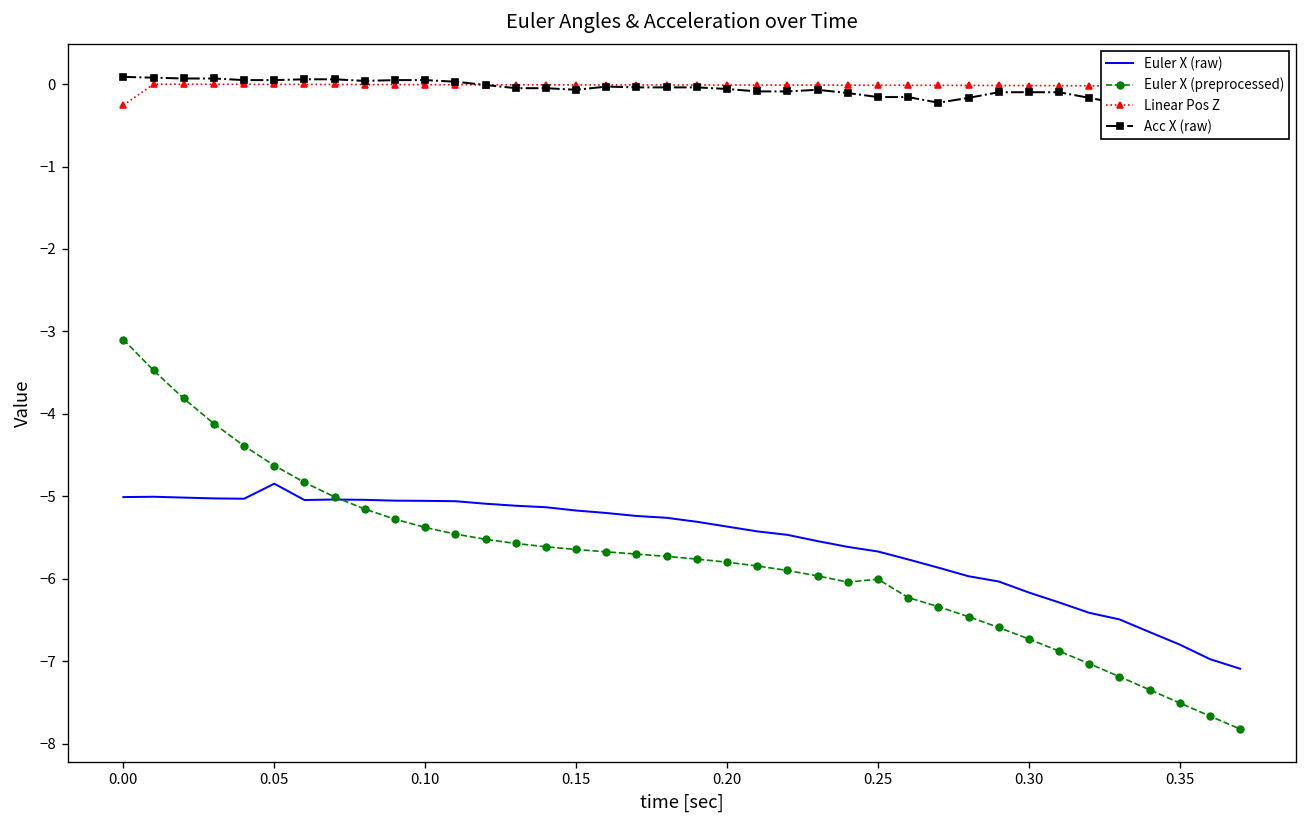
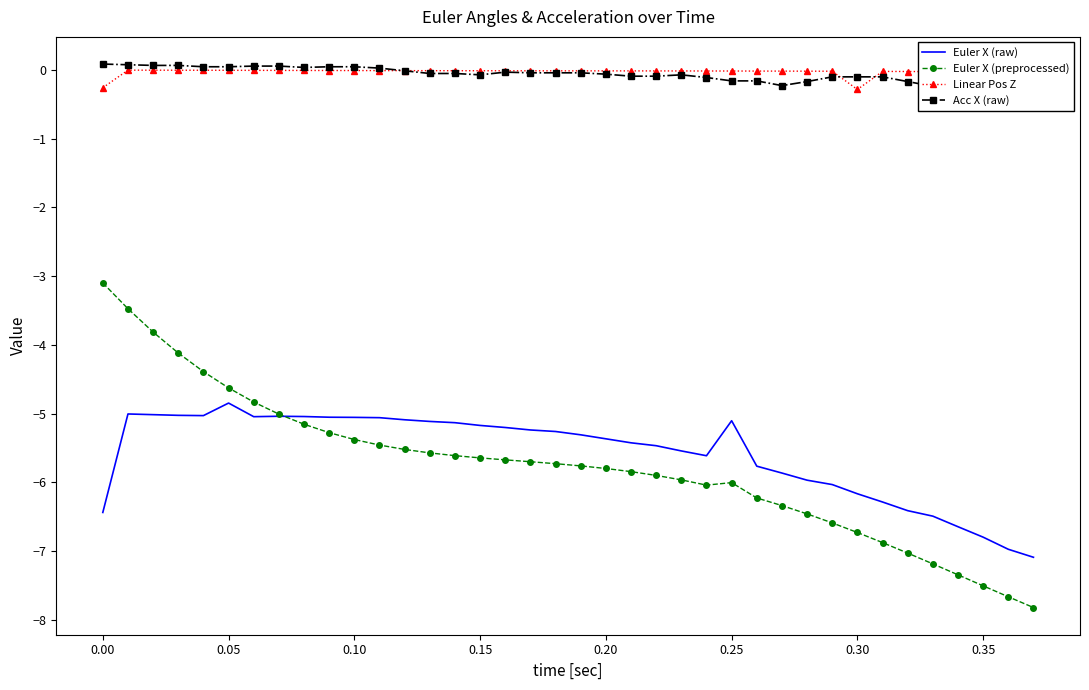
Euler X (raw), 0.00: -5.0 -> -6.4
Euler X (raw), 0.25: -5.7 -> -5.1
Linear Pos Z, 0.30: 0.0 -> -0.3
